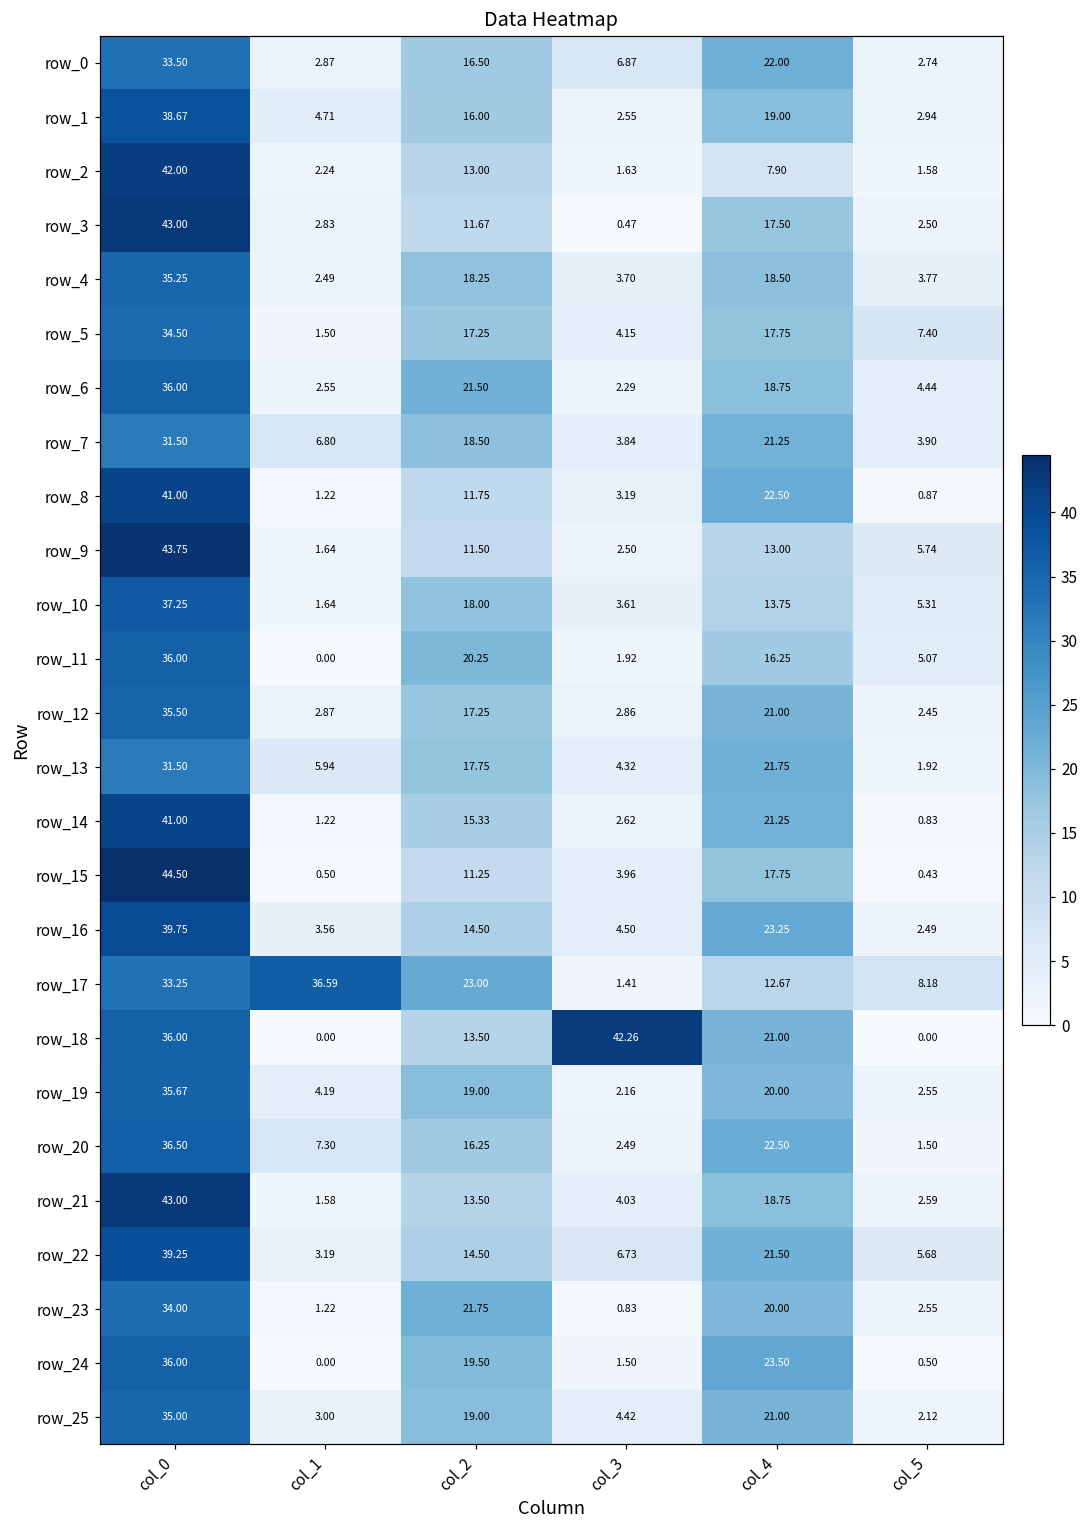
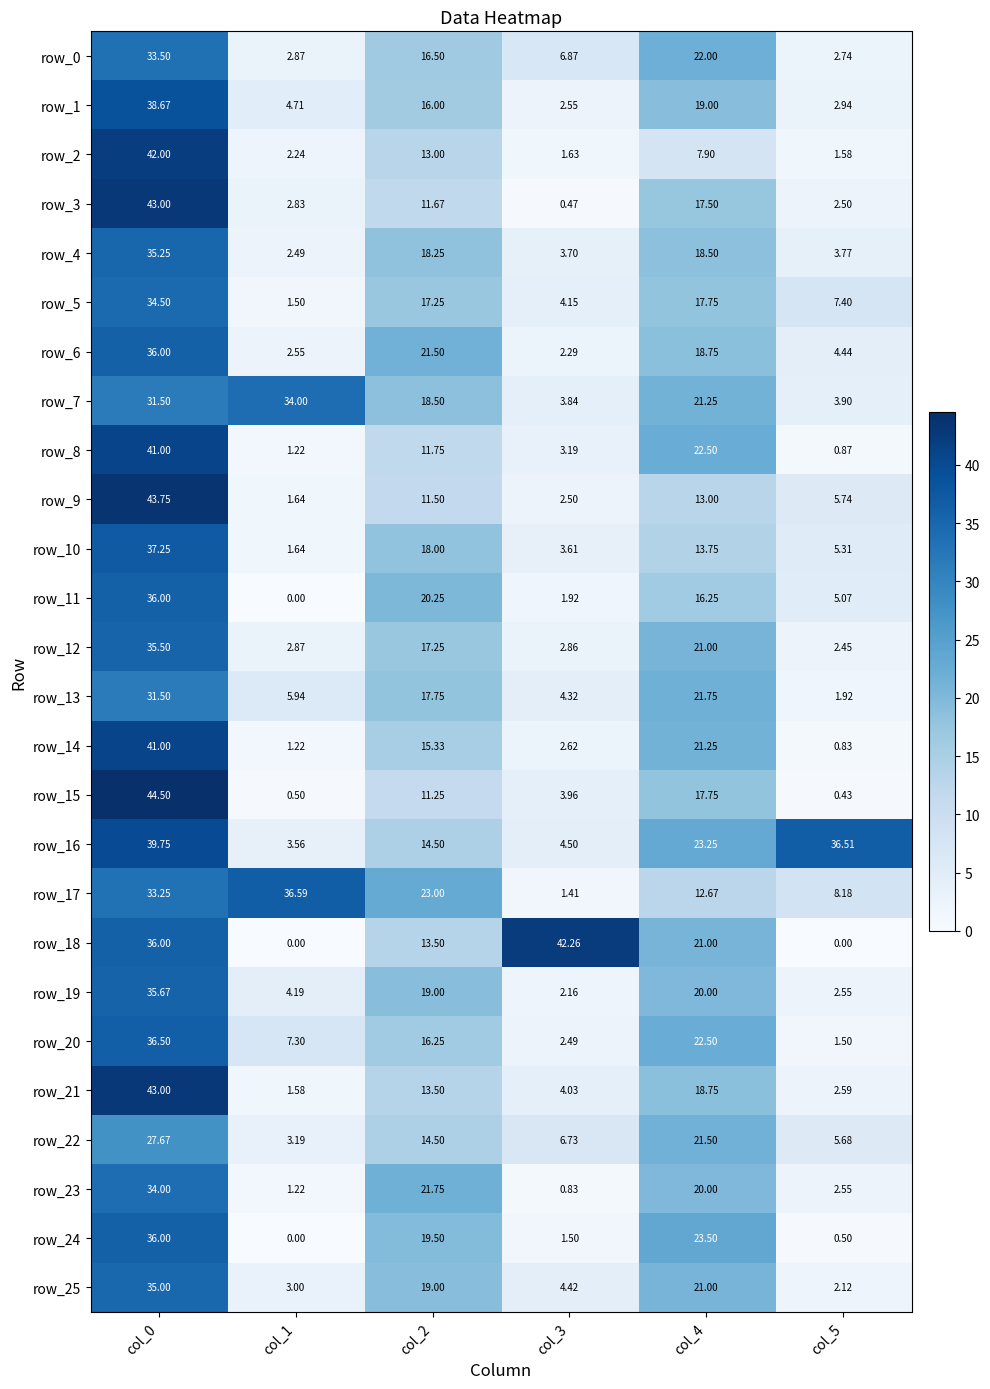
row_7, col_1: 6.80 -> 34.00
row_16, col_5: 2.49 -> 36.51
row_22, col_0: 39.25 -> 27.67
